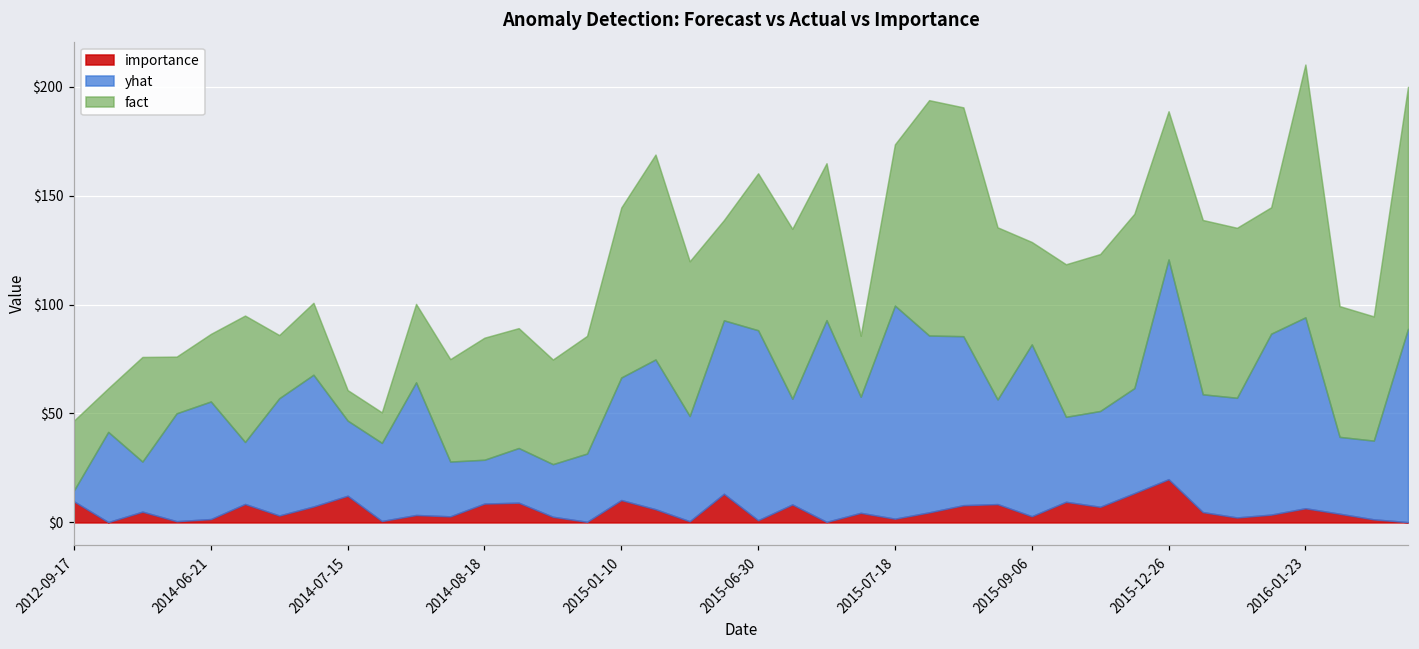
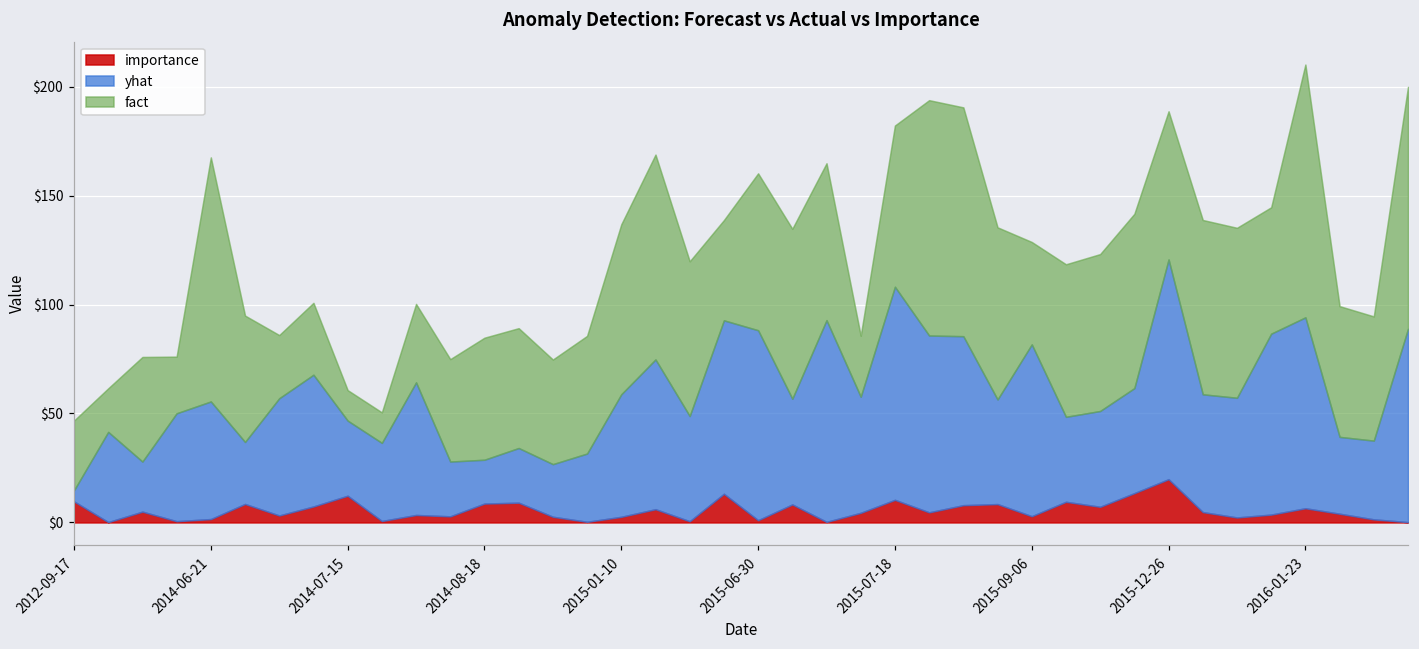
fact, 2014-06-21: $31 -> $112
importance, 2015-01-10: $10 -> $3
importance, 2015-07-18: $2 -> $10
